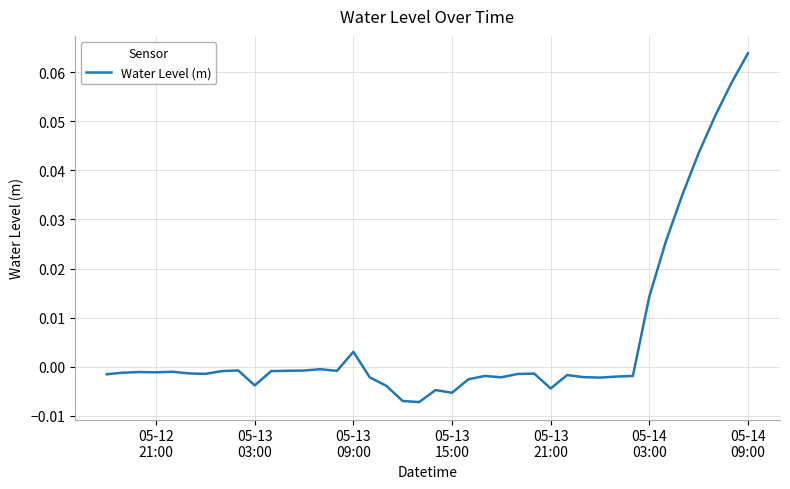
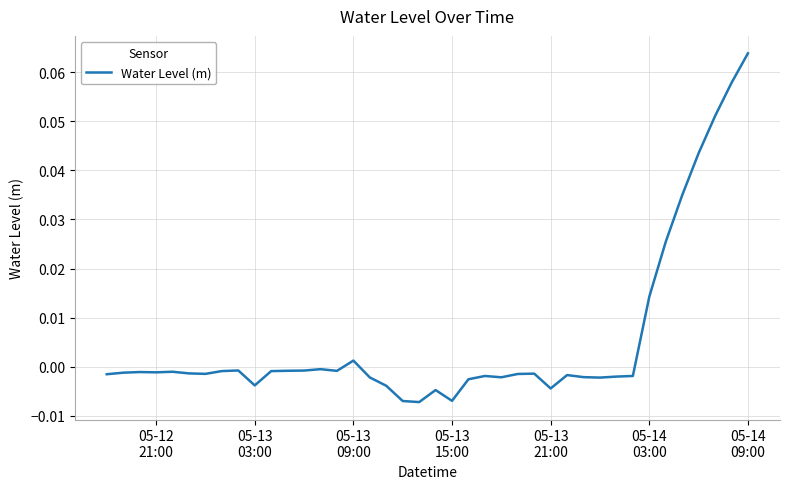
05-13 09:00: 0.003 -> 0.001
05-13 15:00: -0.005 -> -0.007
